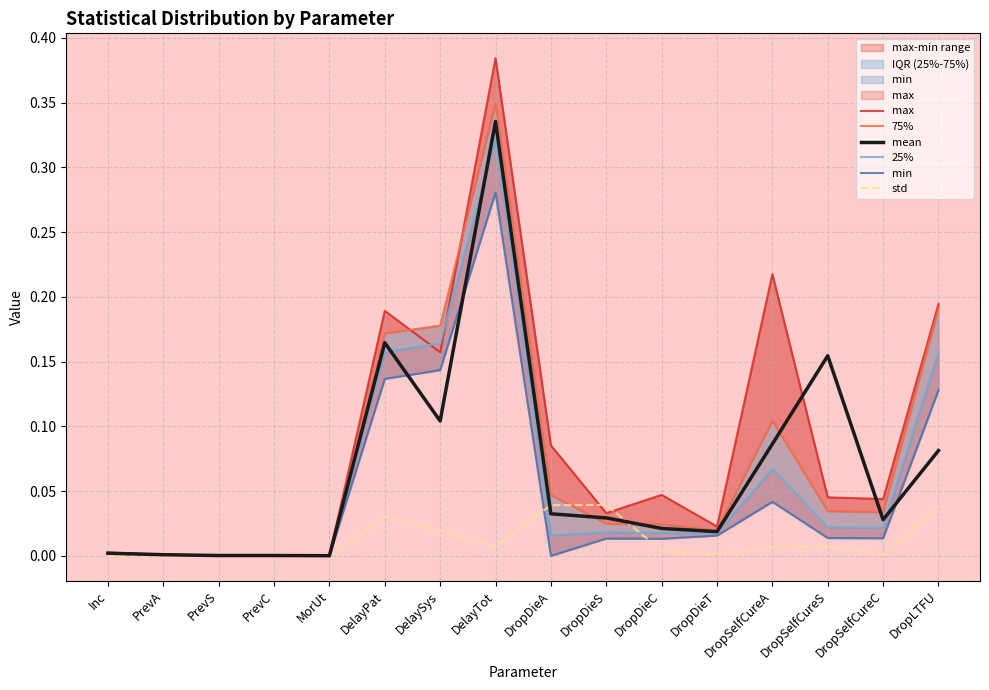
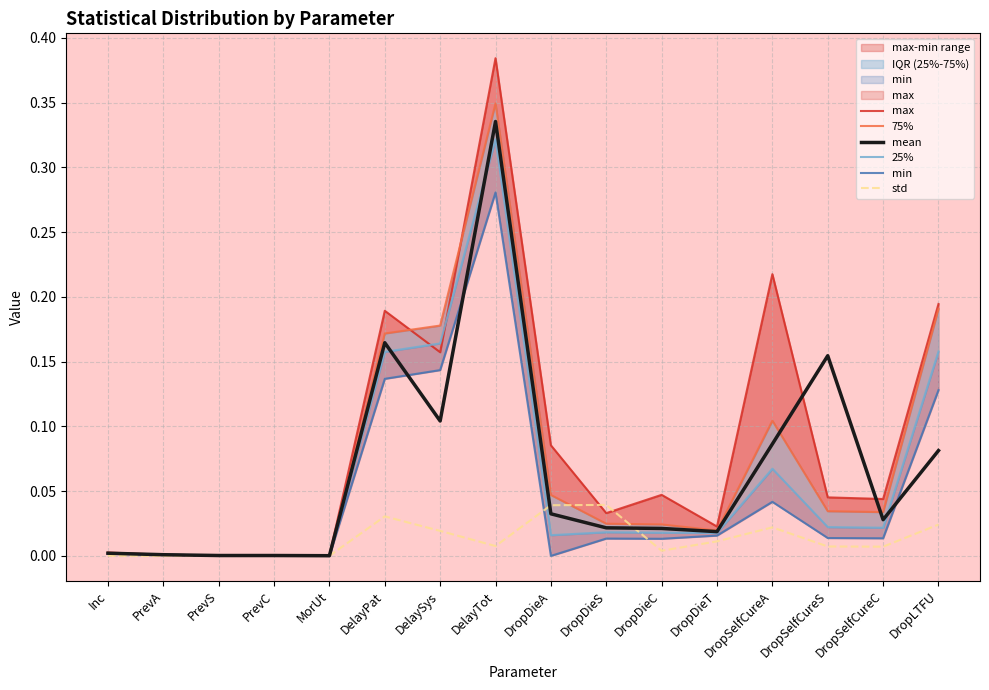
mean, DropDieS: 0.029 -> 0.022
std, DropDieT: 0.001 -> 0.011
std, DropSelfCureA: 0.007 -> 0.022
std, DropSelfCureC: 0.001 -> 0.007
std, DropLTFU: 0.038 -> 0.024
